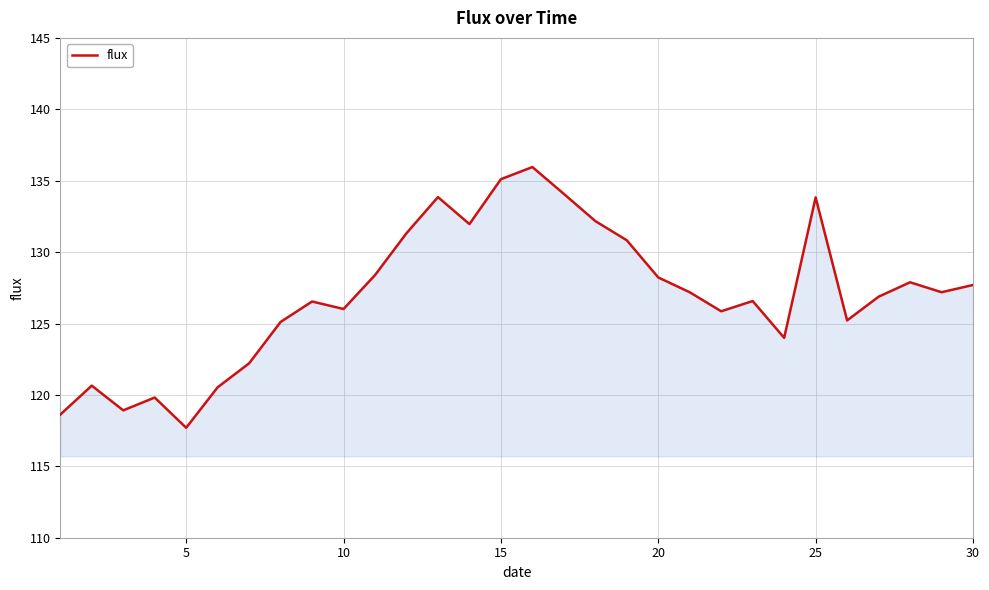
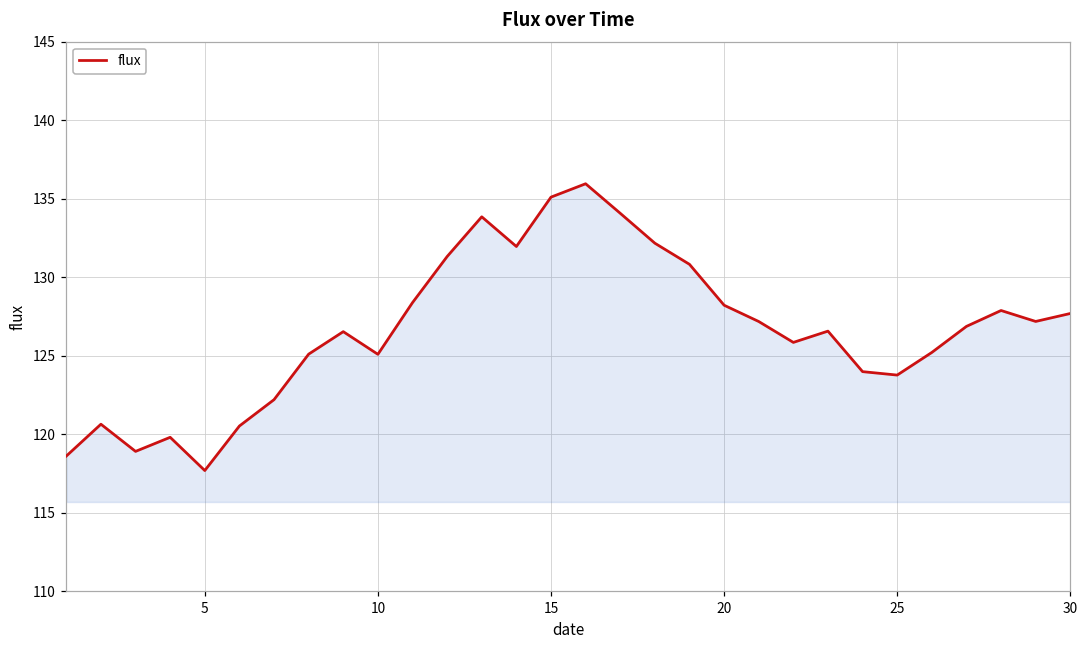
10: 126.0 -> 125.1
25: 133.8 -> 123.8
